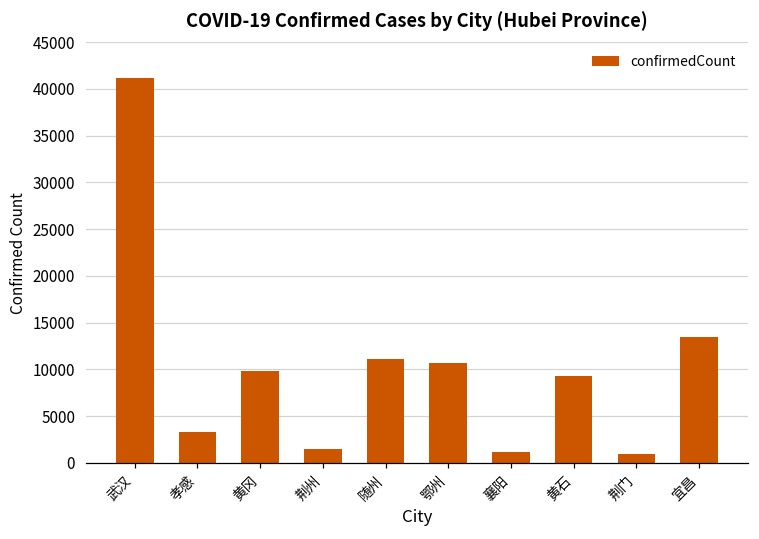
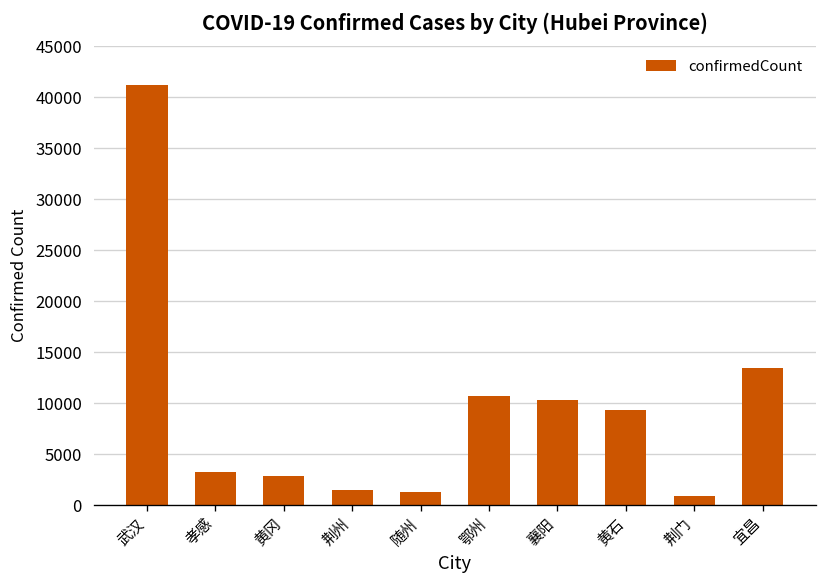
黄冈: 10000 -> 3000
随州: 11000 -> 1000
襄阳: 1000 -> 10000
